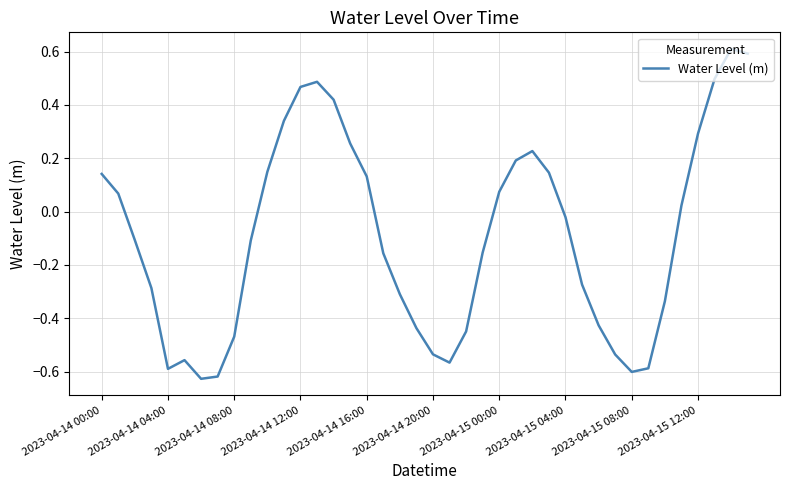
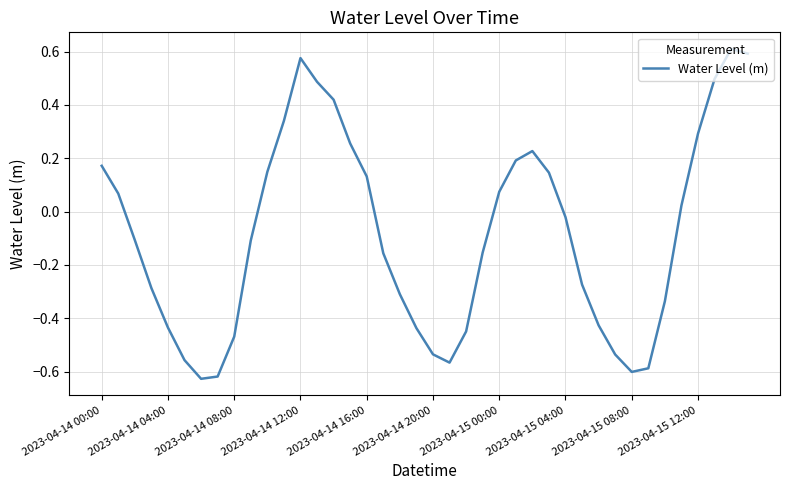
2023-04-14 00:00: 0.14 -> 0.17
2023-04-14 04:00: -0.59 -> -0.43
2023-04-14 12:00: 0.47 -> 0.58
